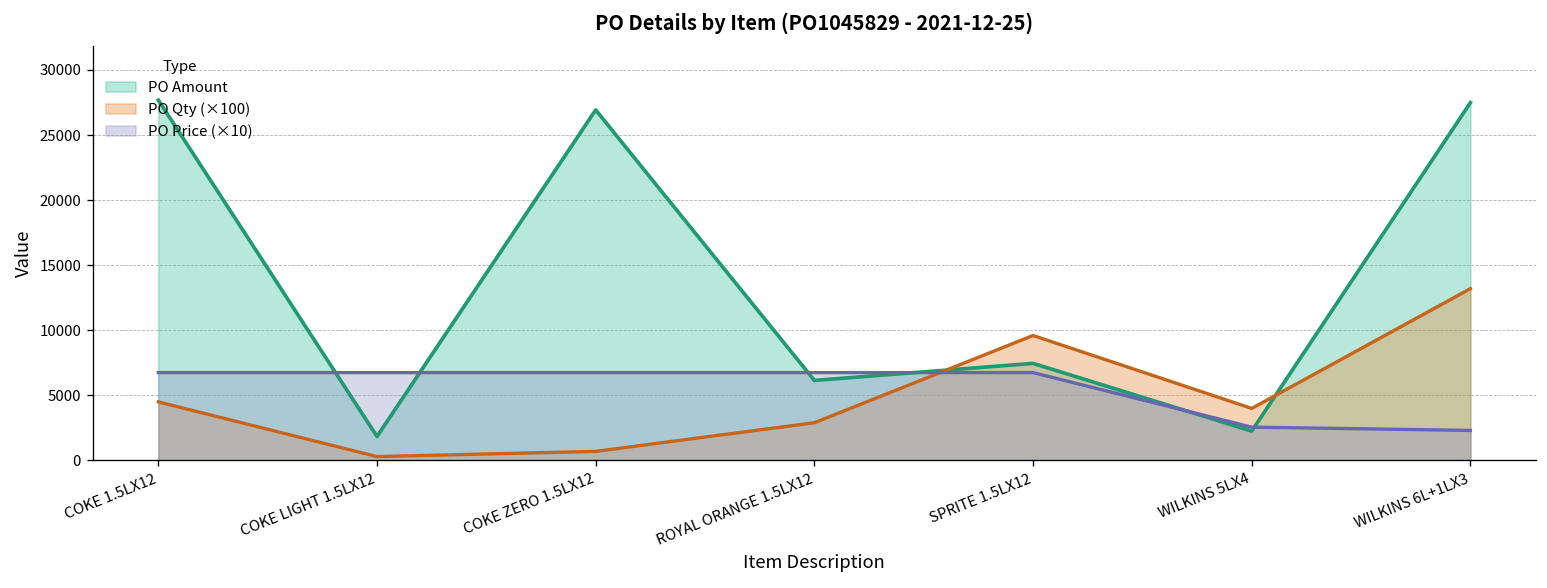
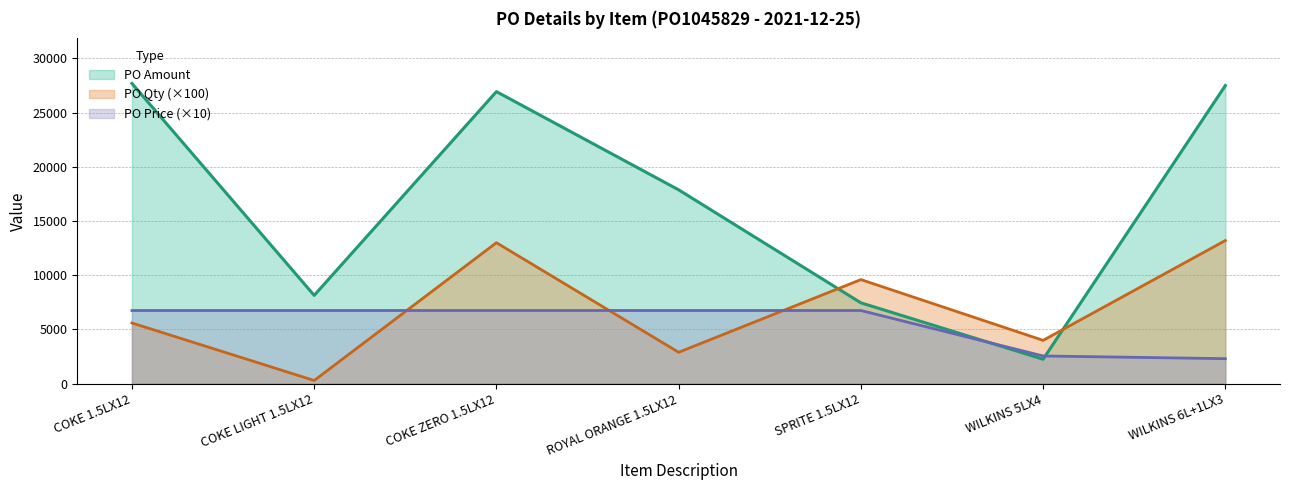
PO Qty (×100), COKE 1.5LX12: 4500 -> 5600
PO Amount, COKE LIGHT 1.5LX12: 1800 -> 8100
PO Qty (×100), COKE ZERO 1.5LX12: 700 -> 13000
PO Amount, ROYAL ORANGE 1.5LX12: 6200 -> 17900
